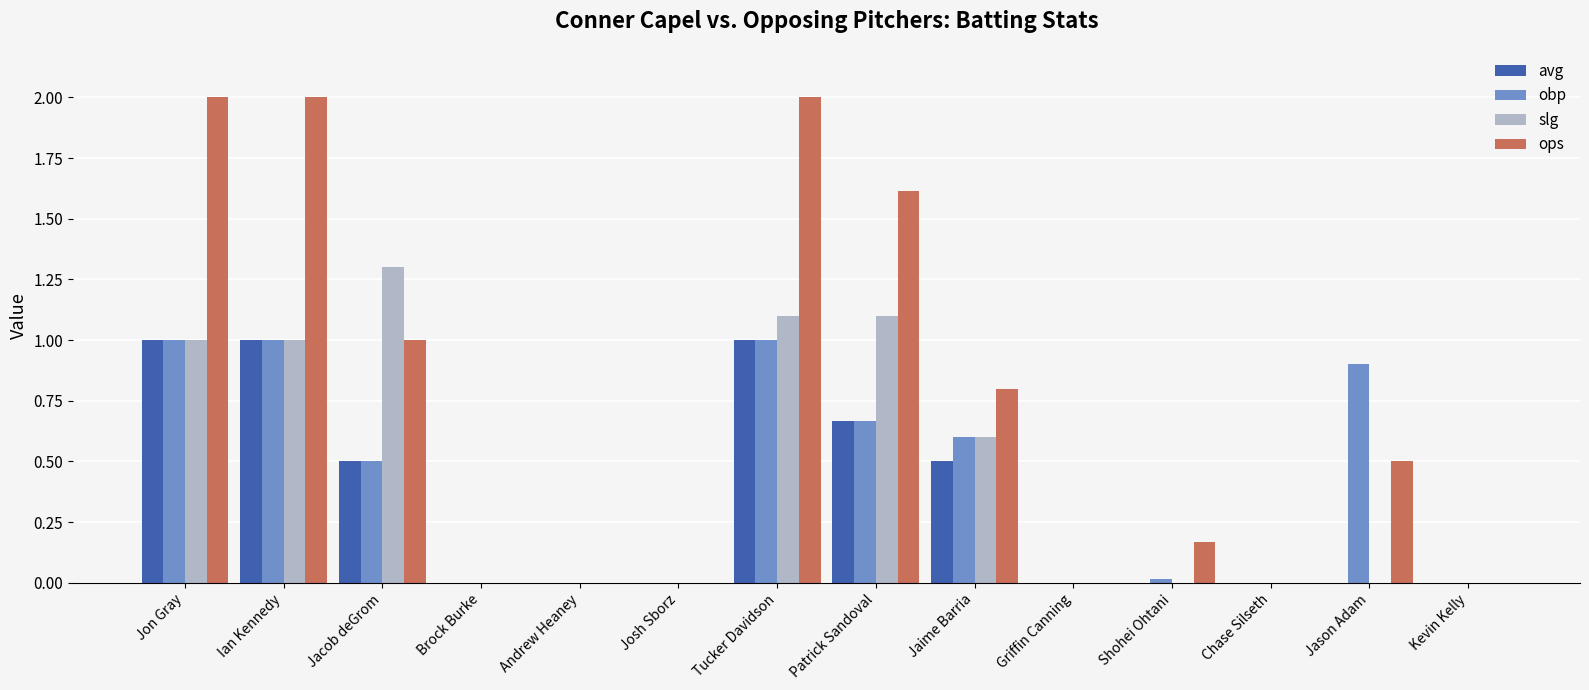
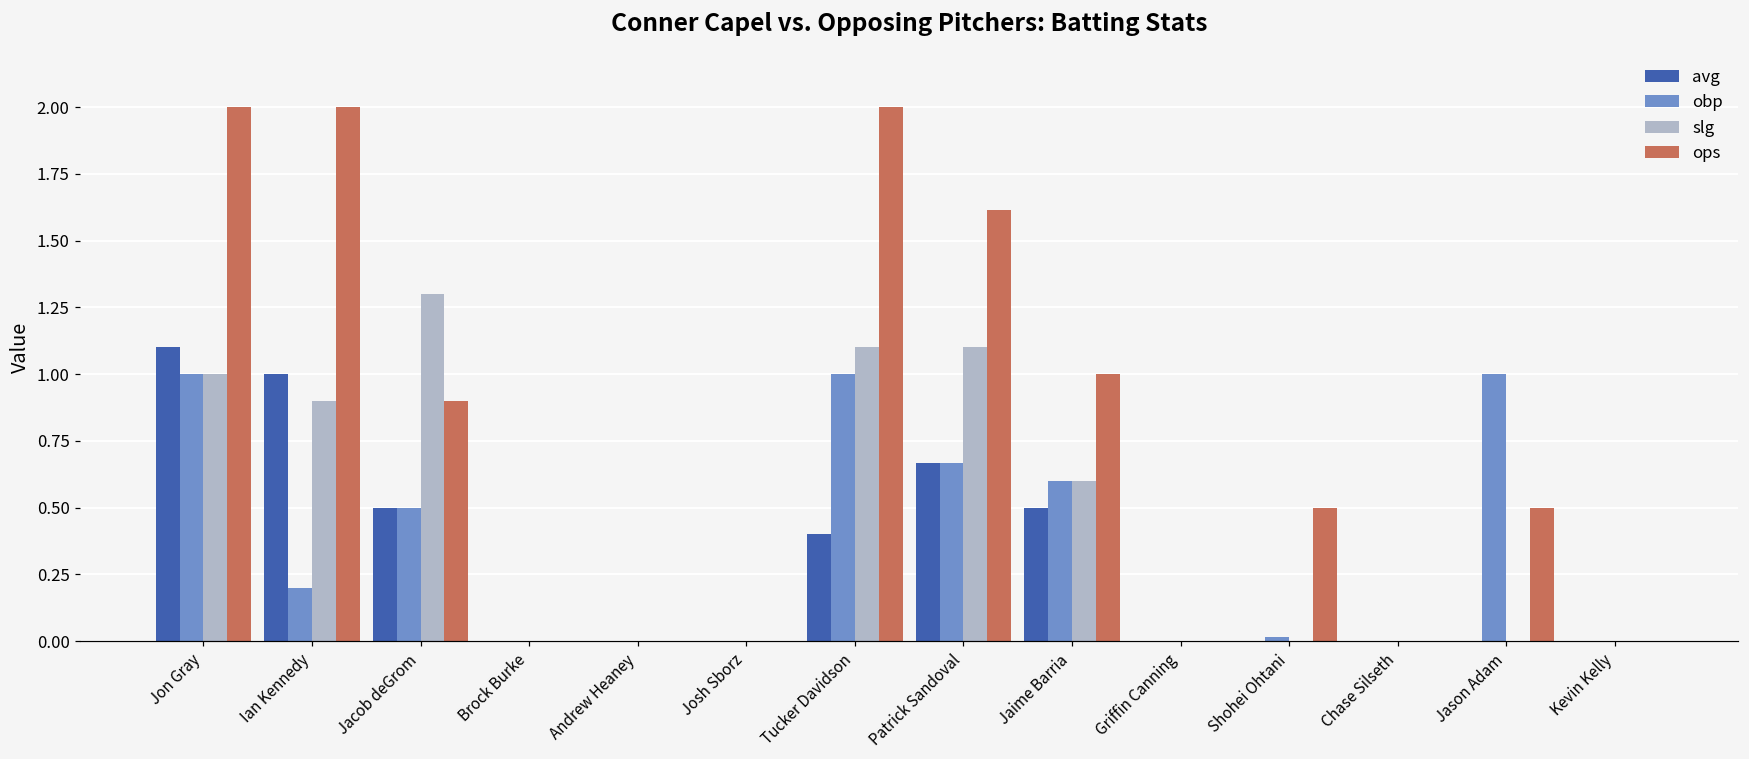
avg, Jon Gray: 1.0 -> 1.1
obp, Ian Kennedy: 1.0 -> 0.2
slg, Ian Kennedy: 1.0 -> 0.9
ops, Jacob deGrom: 1.0 -> 0.9
avg, Tucker Davidson: 1.0 -> 0.4
ops, Jaime Barria: 0.8 -> 1.0
ops, Shohei Ohtani: 0.17 -> 0.50
obp, Jason Adam: 0.9 -> 1.0
